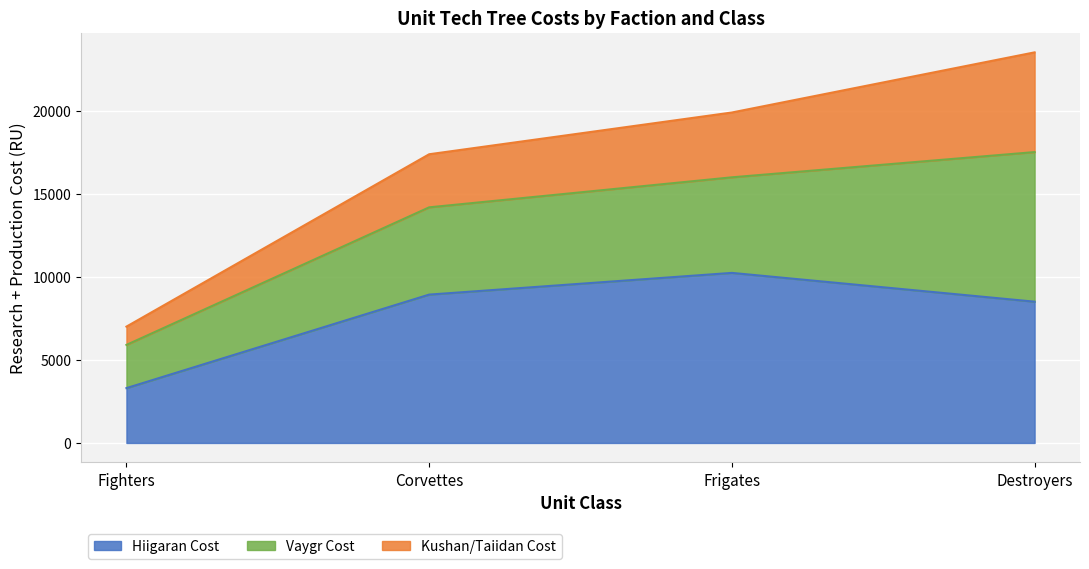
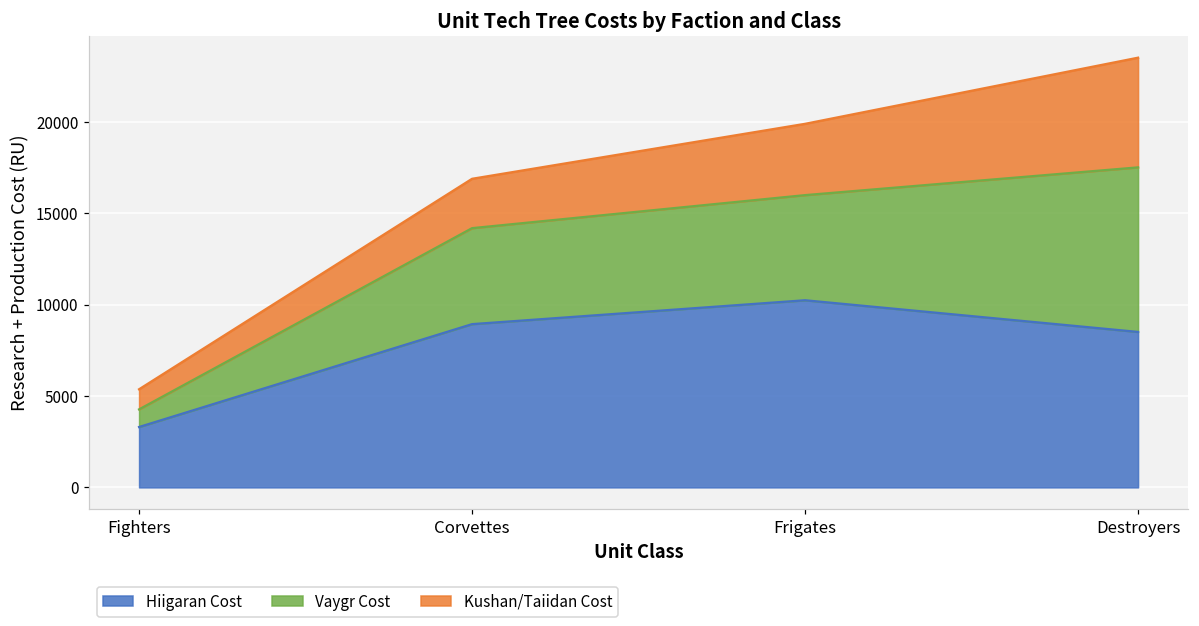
Vaygr Cost, Fighters: 2600 -> 1000
Kushan/Taiidan Cost, Corvettes: 3200 -> 2700
